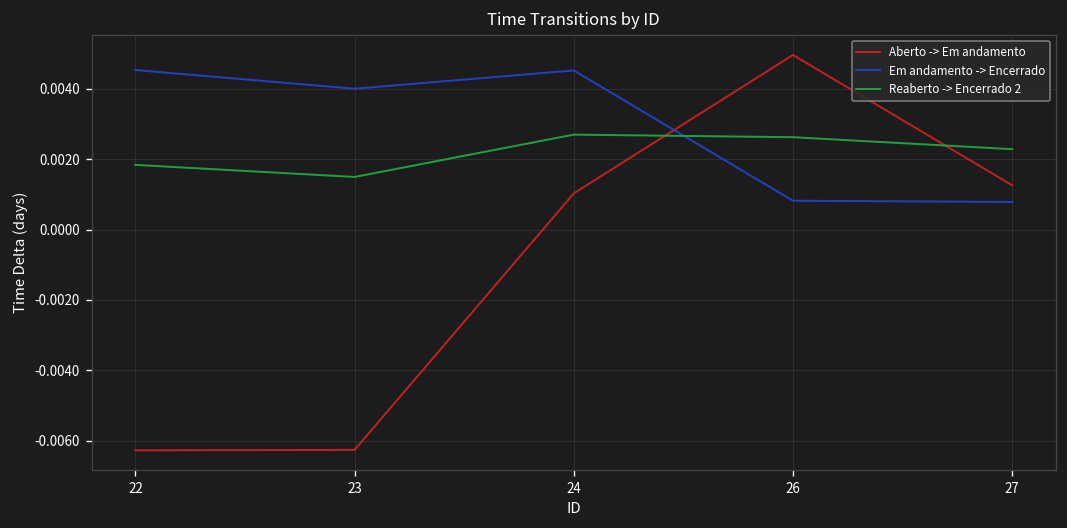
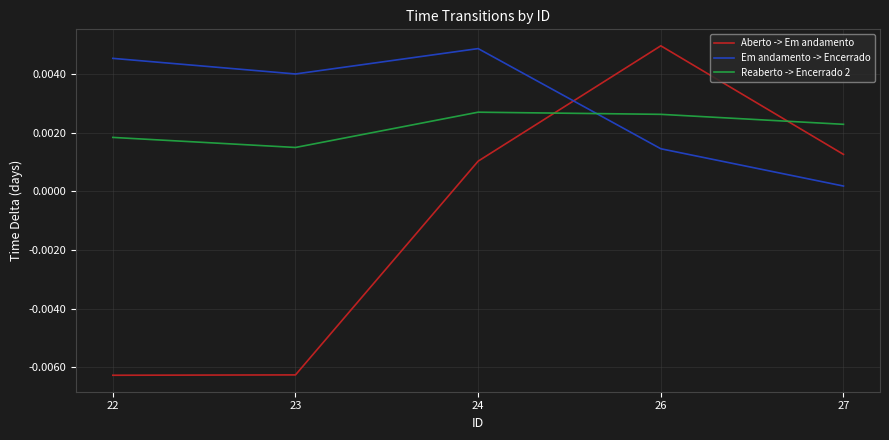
Em andamento -> Encerrado, 24: 0.0045 -> 0.0049
Em andamento -> Encerrado, 26: 0.0008 -> 0.0015
Em andamento -> Encerrado, 27: 0.0008 -> 0.0002
